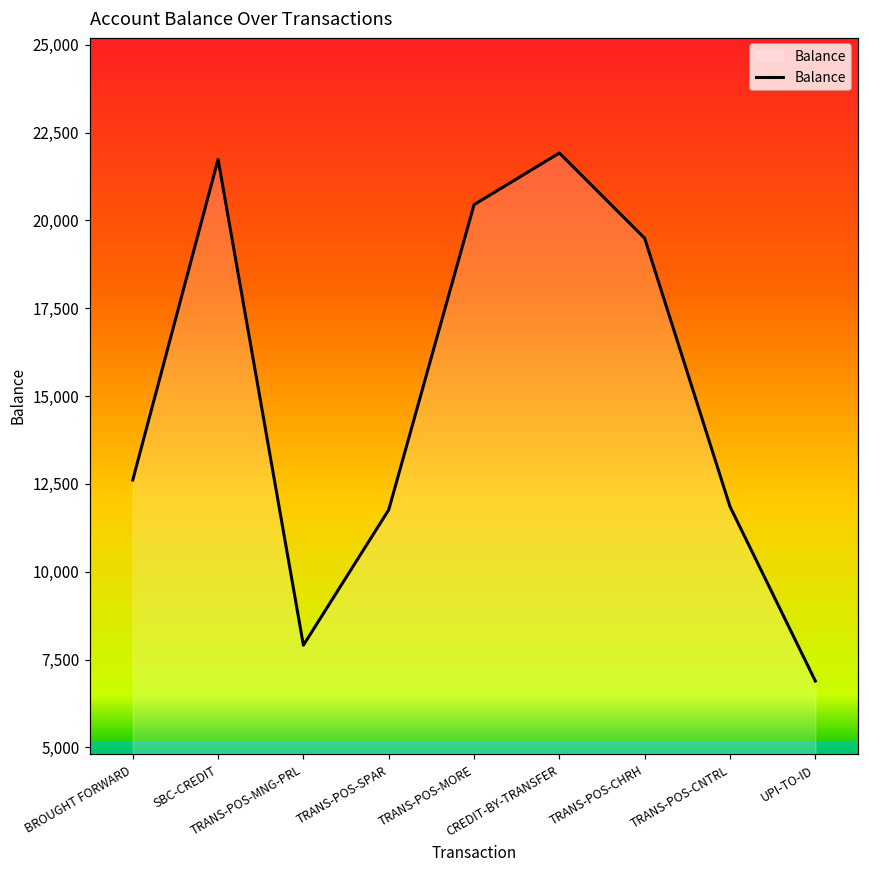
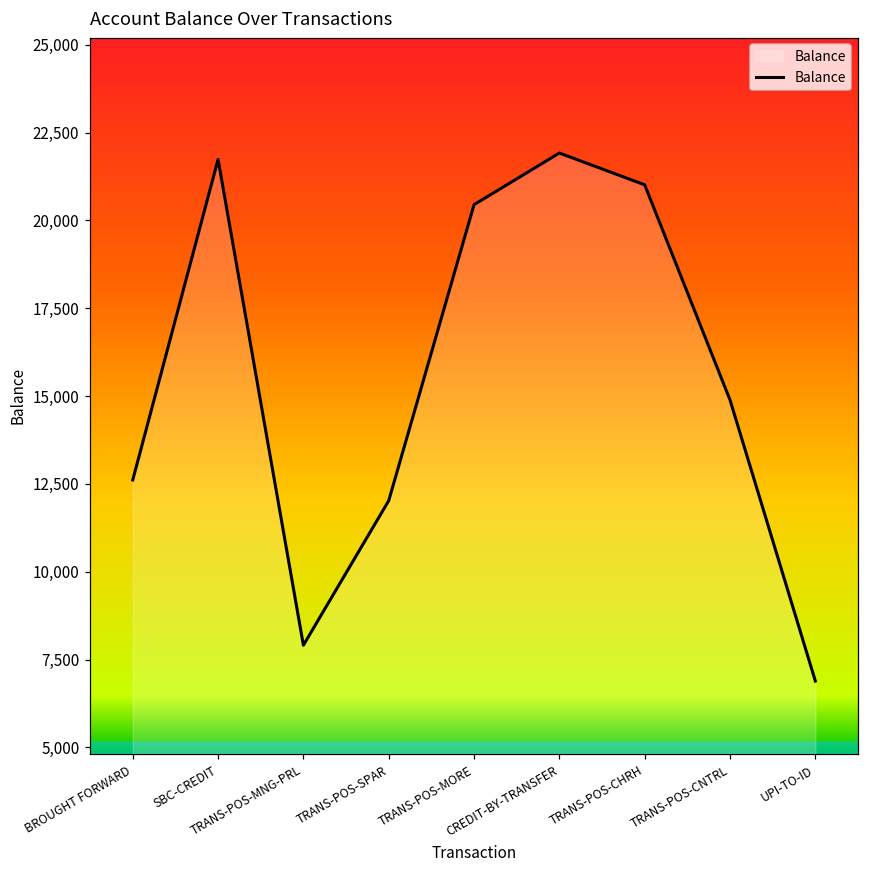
TRANS-POS-SPAR: 11,800 -> 12,000
TRANS-POS-CHRH: 19,500 -> 21,000
TRANS-POS-CNTRL: 11,900 -> 14,900
